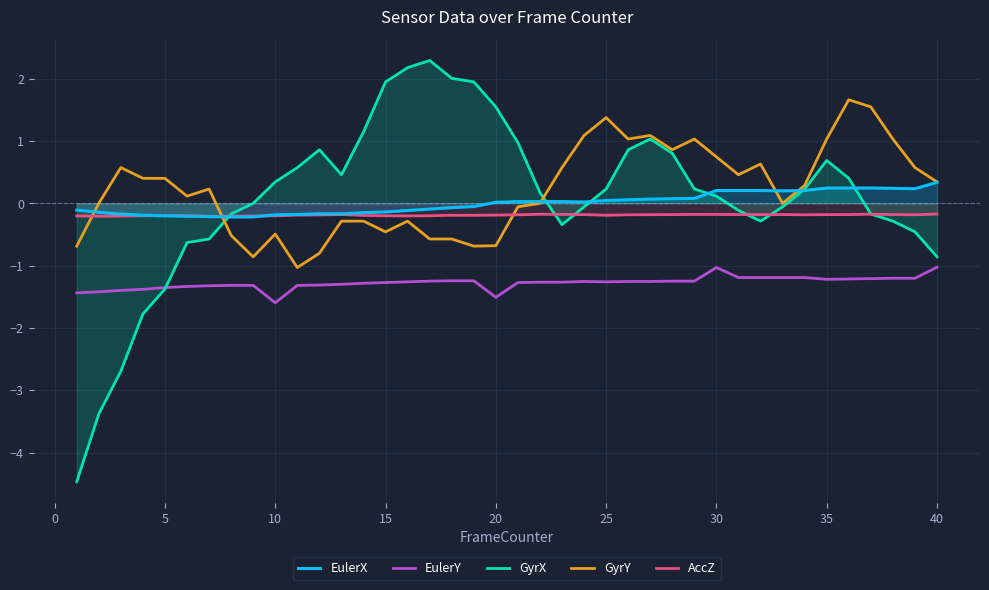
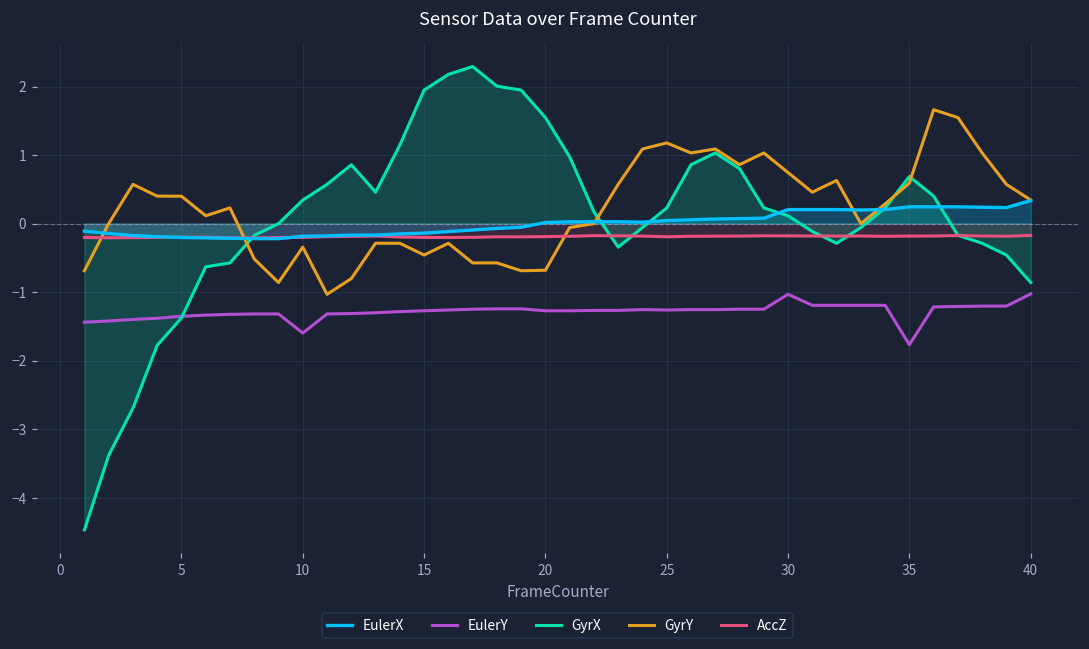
GyrY, 10: -0.5 -> -0.3
EulerY, 20: -1.5 -> -1.3
GyrY, 25: 1.4 -> 1.2
EulerY, 35: -1.2 -> -1.8
GyrY, 35: 1.0 -> 0.6
